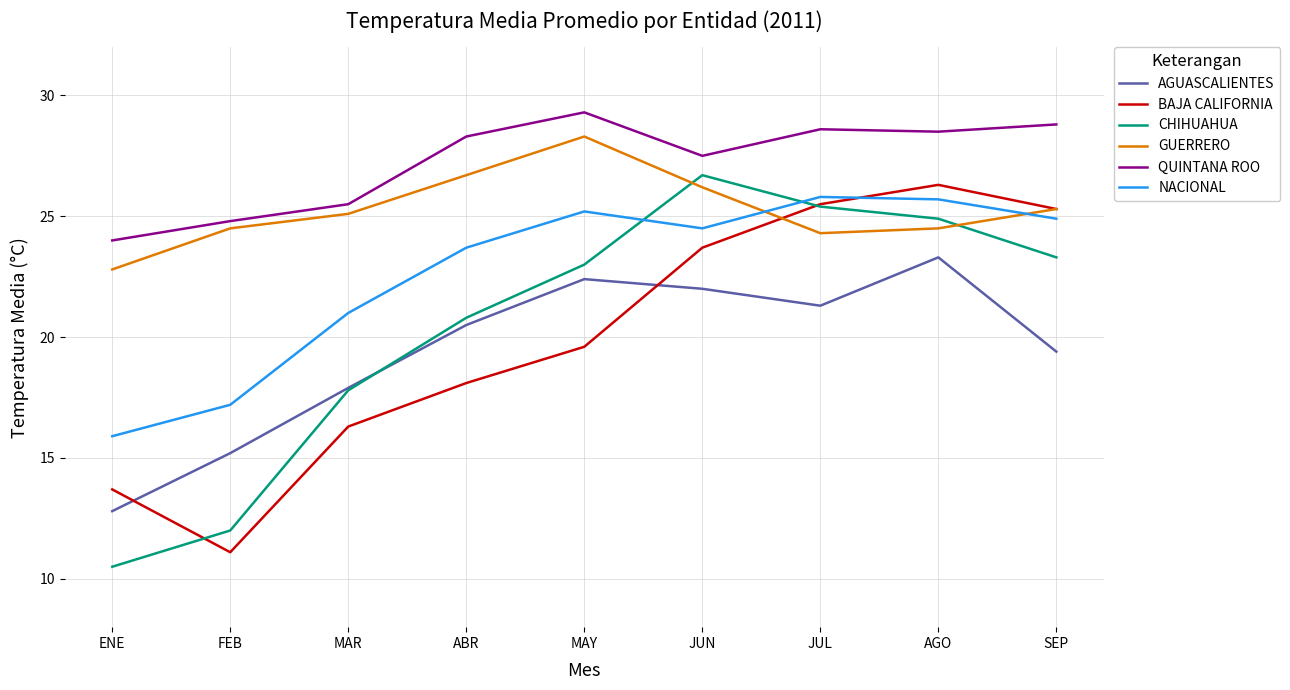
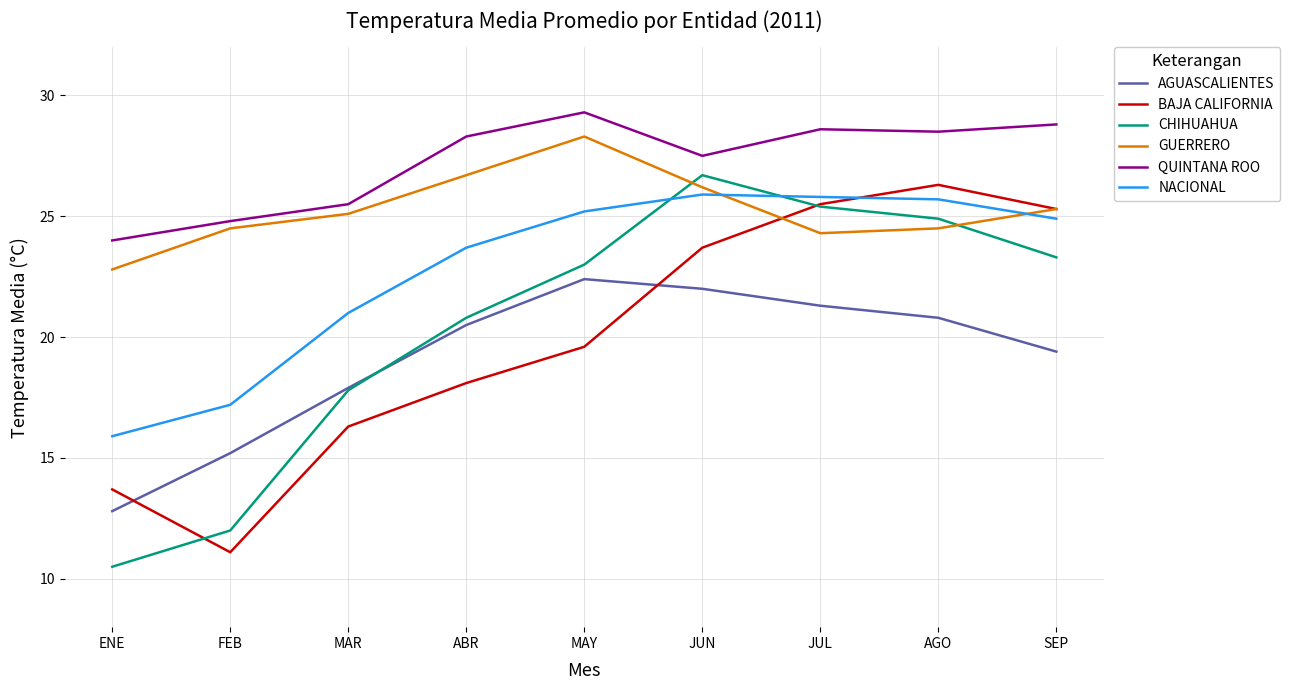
NACIONAL, JUN: 24.5 -> 25.9
AGUASCALIENTES, AGO: 23.3 -> 20.8
